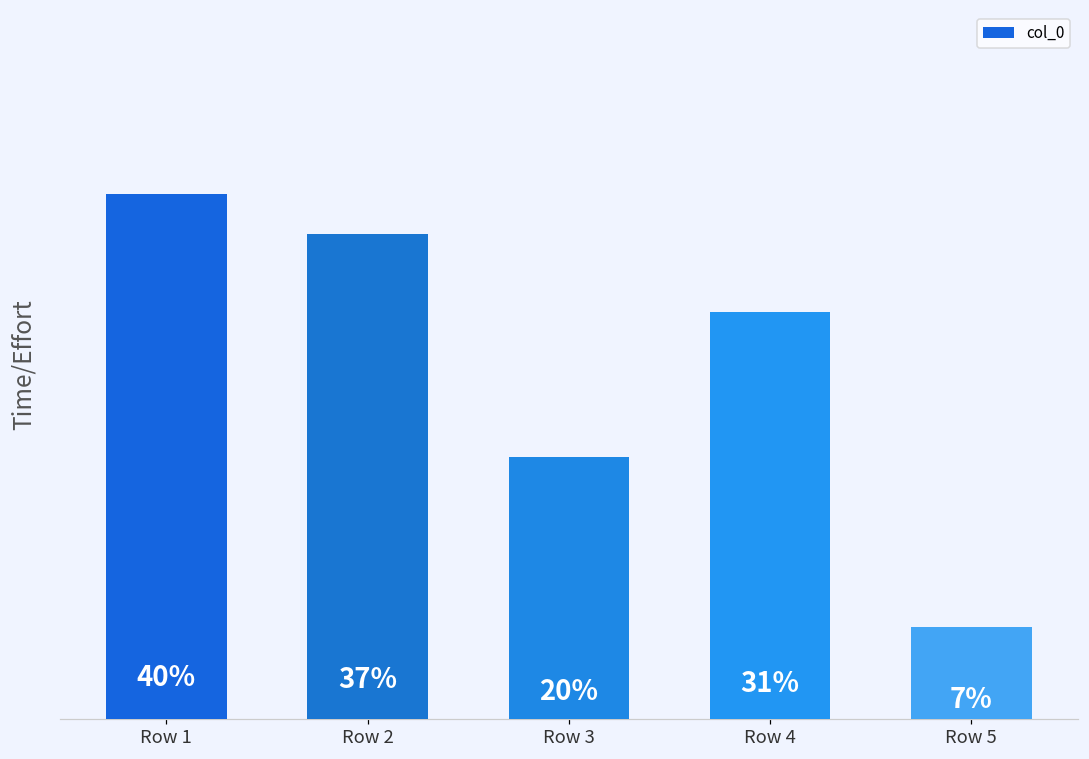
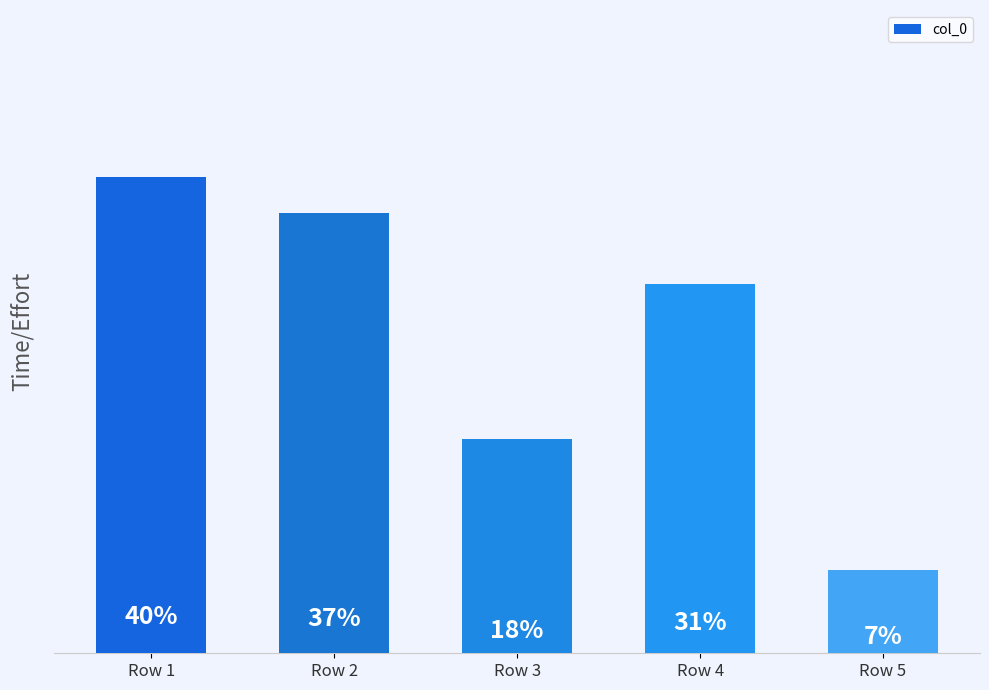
Row 3: 20% -> 18%
